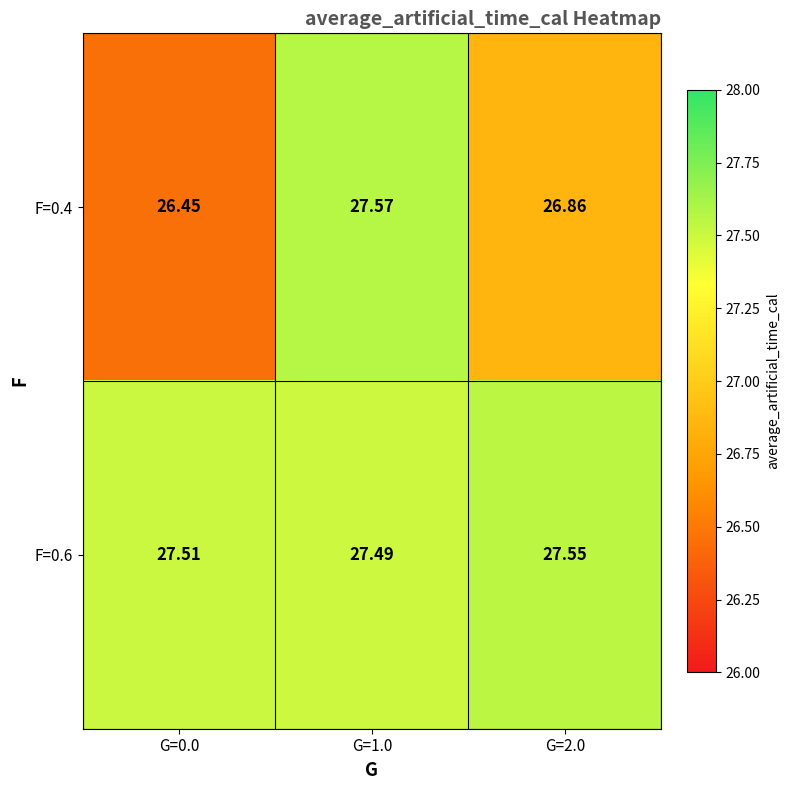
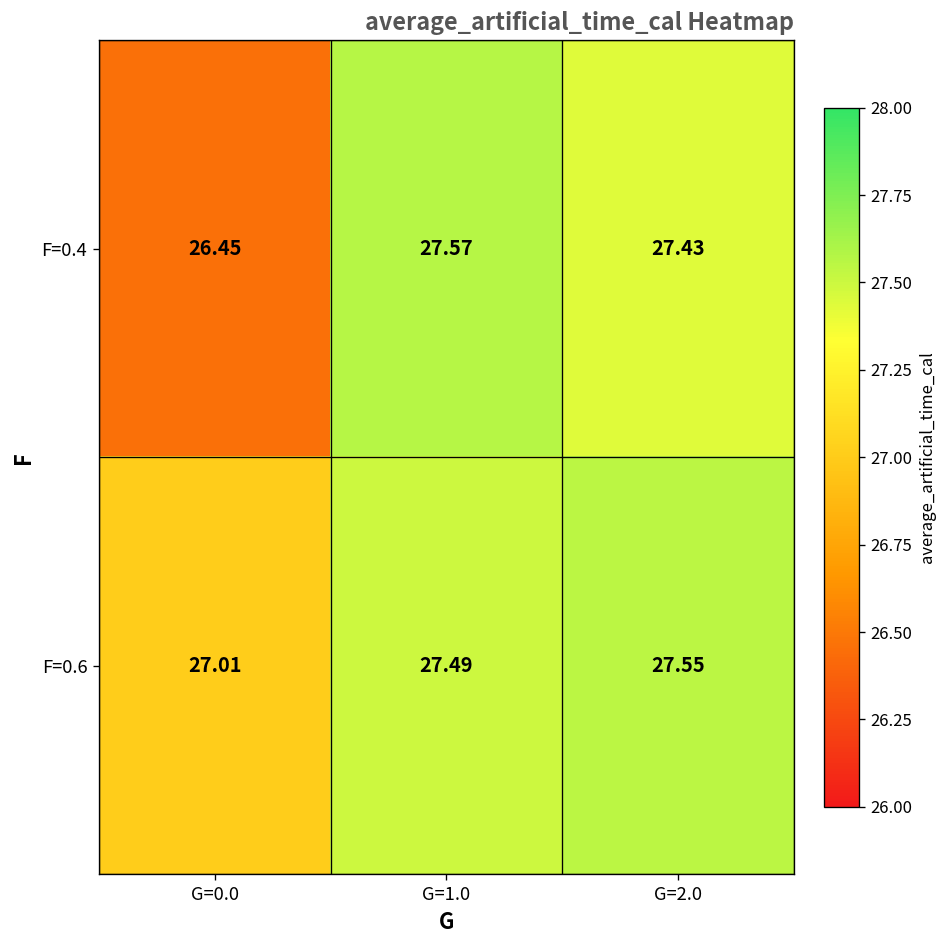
F=0.4, G=2.0: 26.86 -> 27.43
F=0.6, G=0.0: 27.51 -> 27.01
